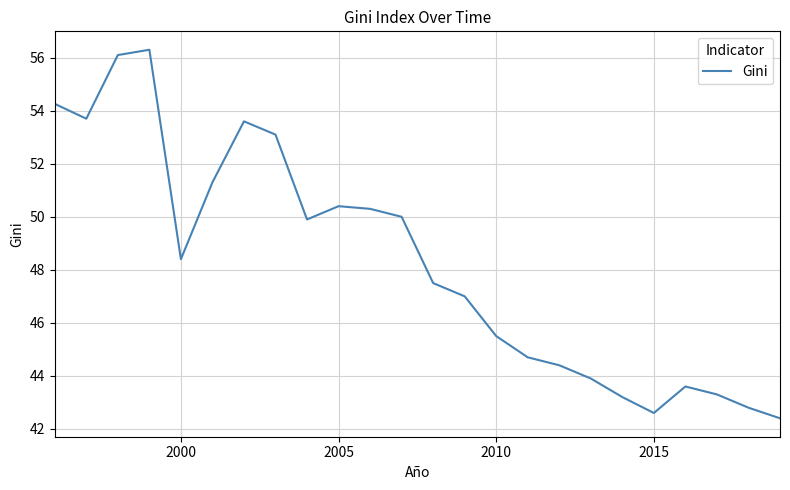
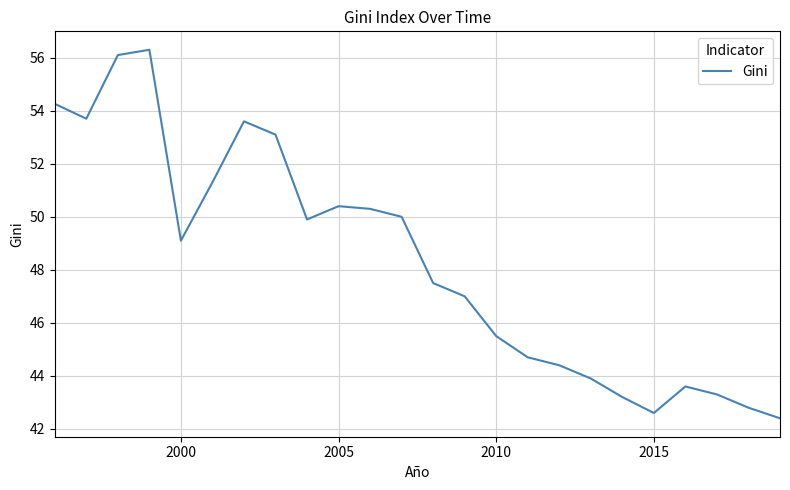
2000: 48.4 -> 49.1
